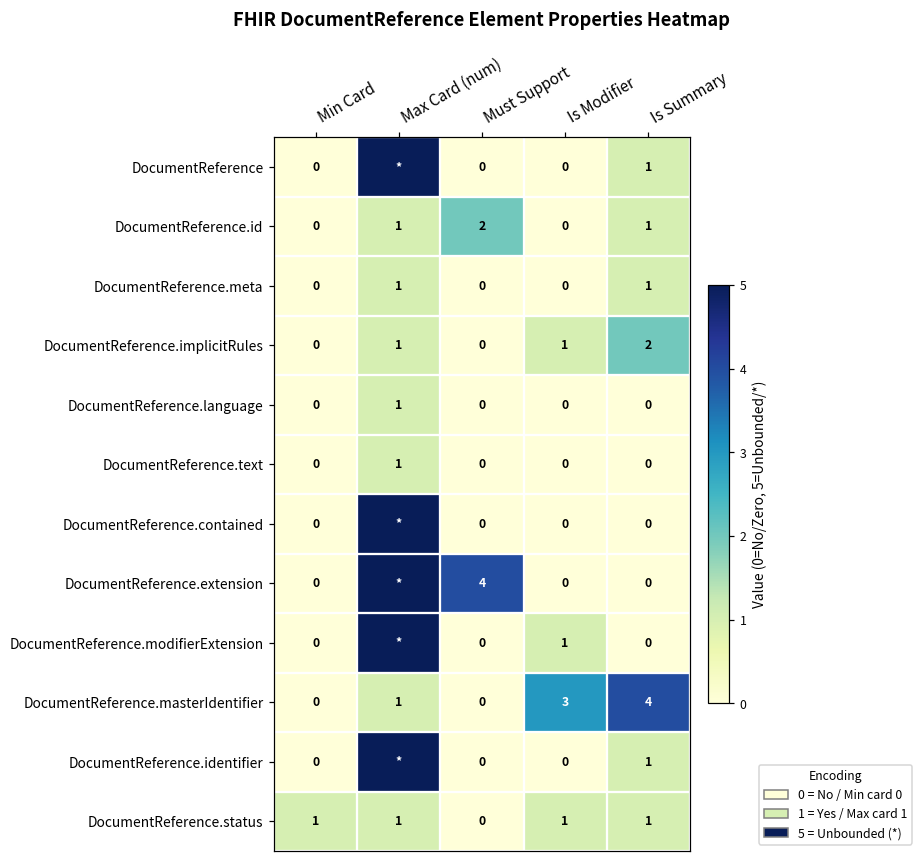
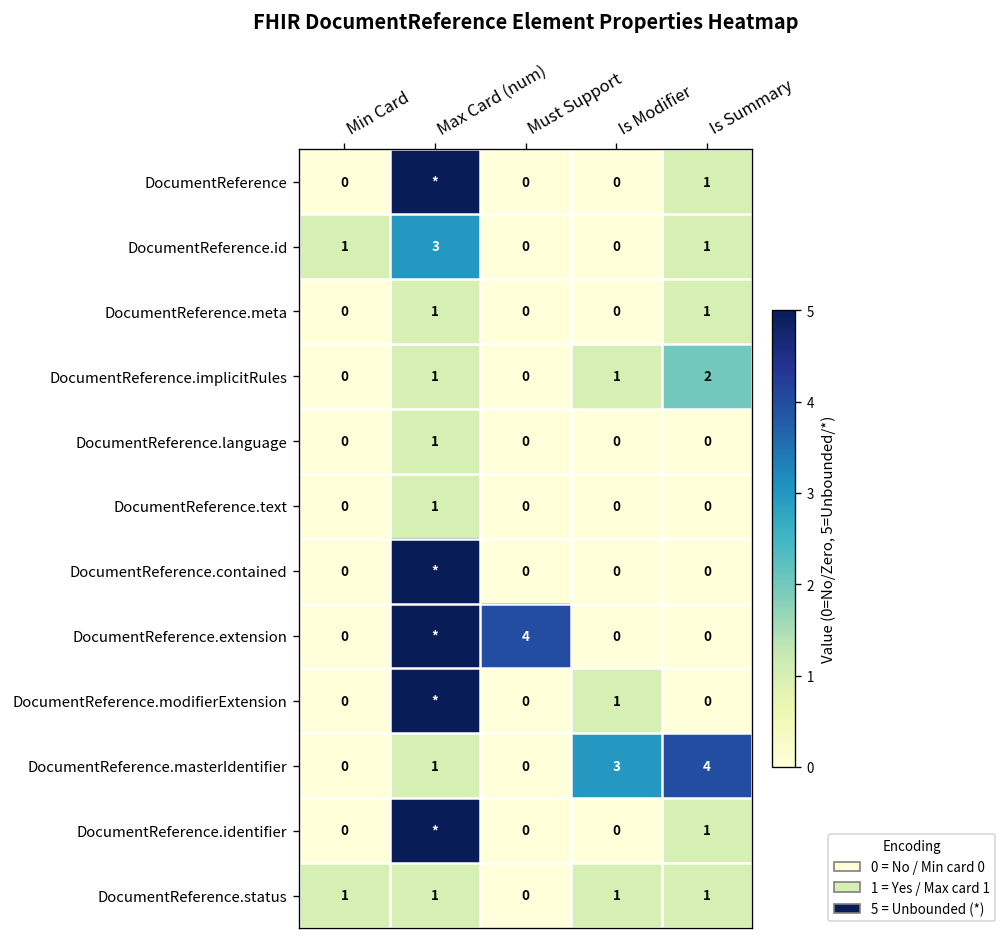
DocumentReference.id, Min Card: 0 -> 1
DocumentReference.id, Max Card (num): 1 -> 3
DocumentReference.id, Must Support: 2 -> 0
